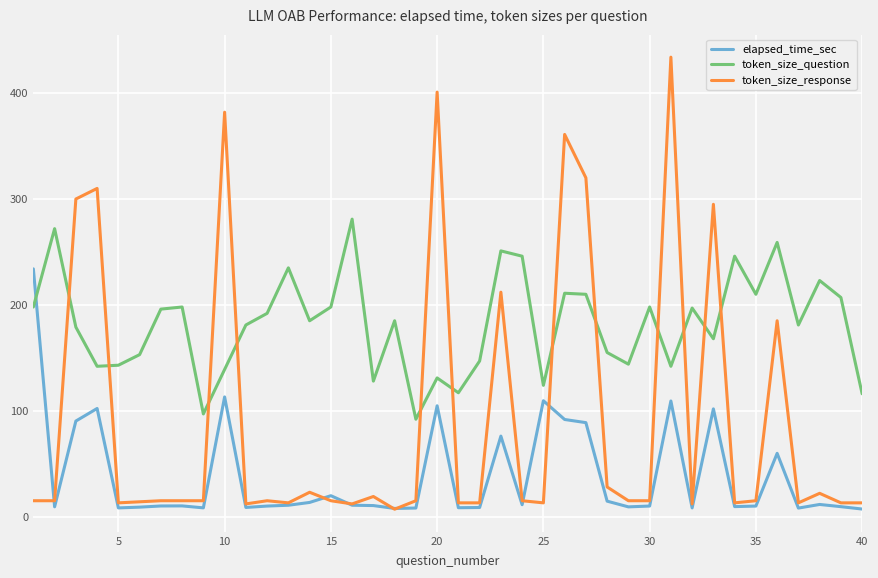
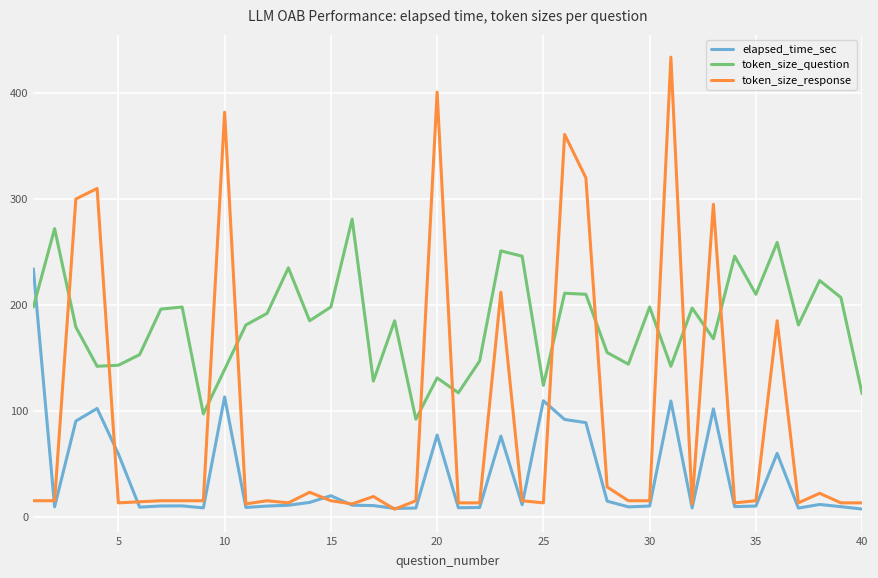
elapsed_time_sec, 5: 8 -> 59
elapsed_time_sec, 20: 105 -> 77
